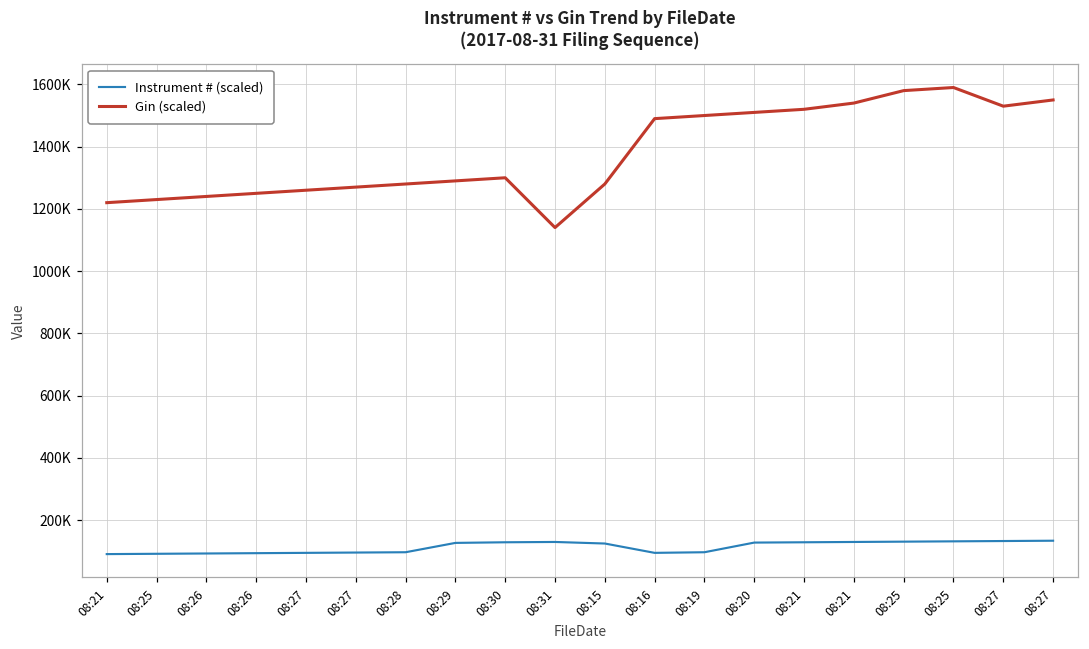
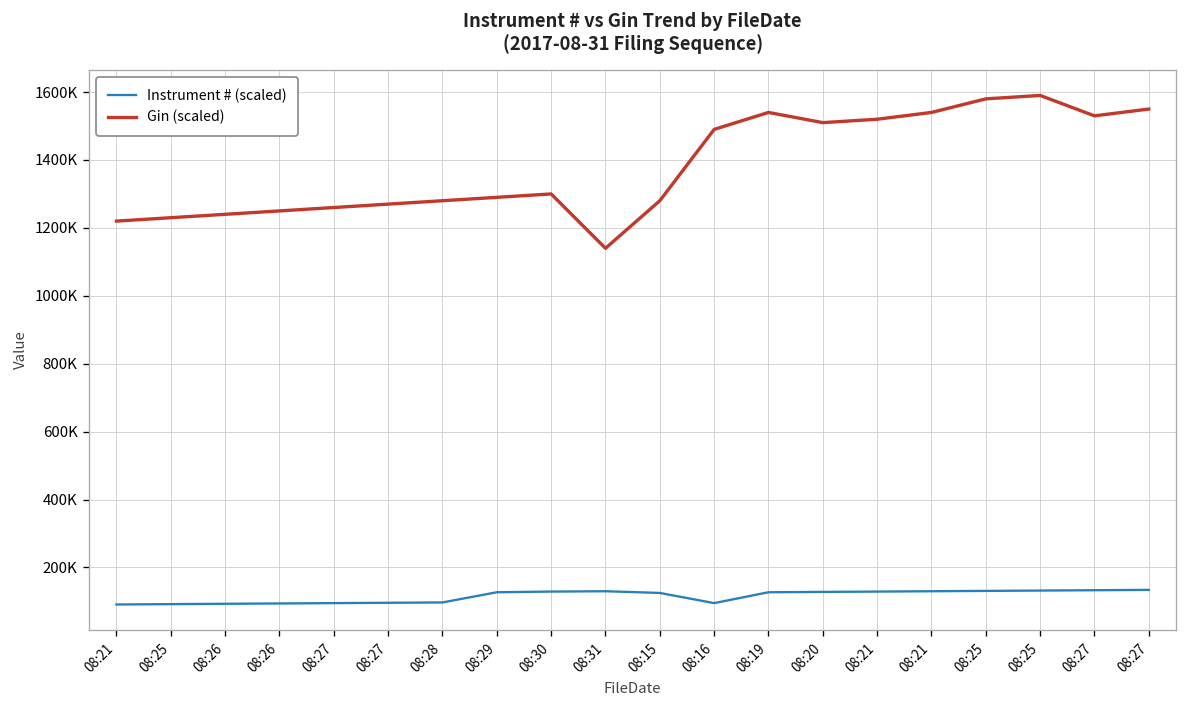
Instrument # (scaled), 08:19: 100000 -> 130000
Gin (scaled), 08:19: 1500000 -> 1540000
